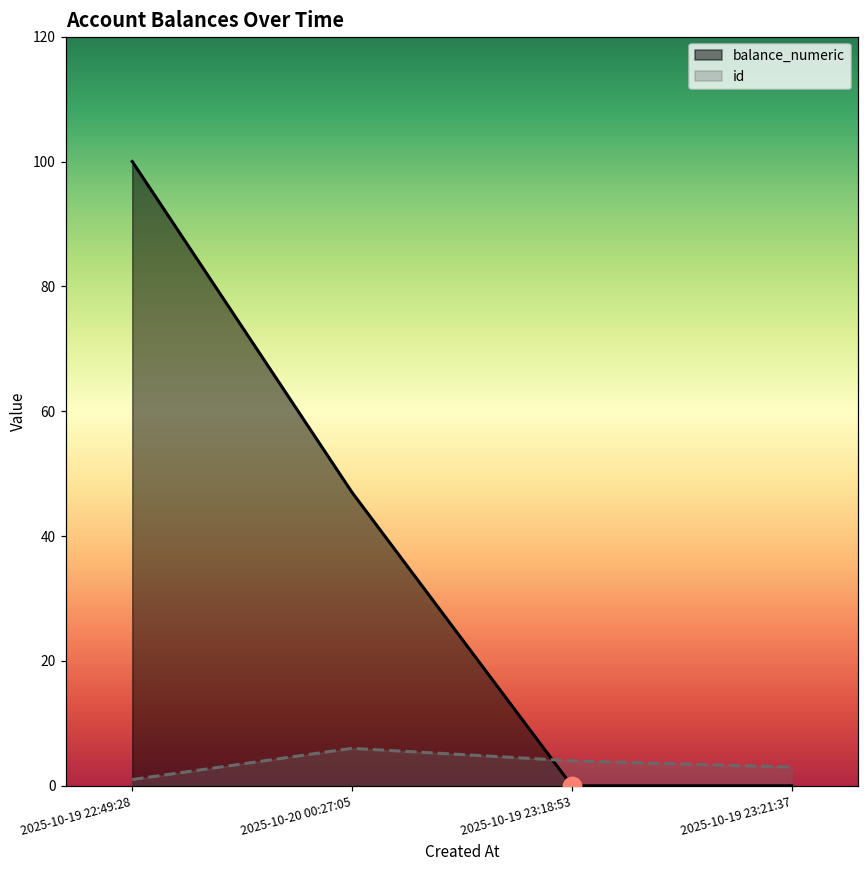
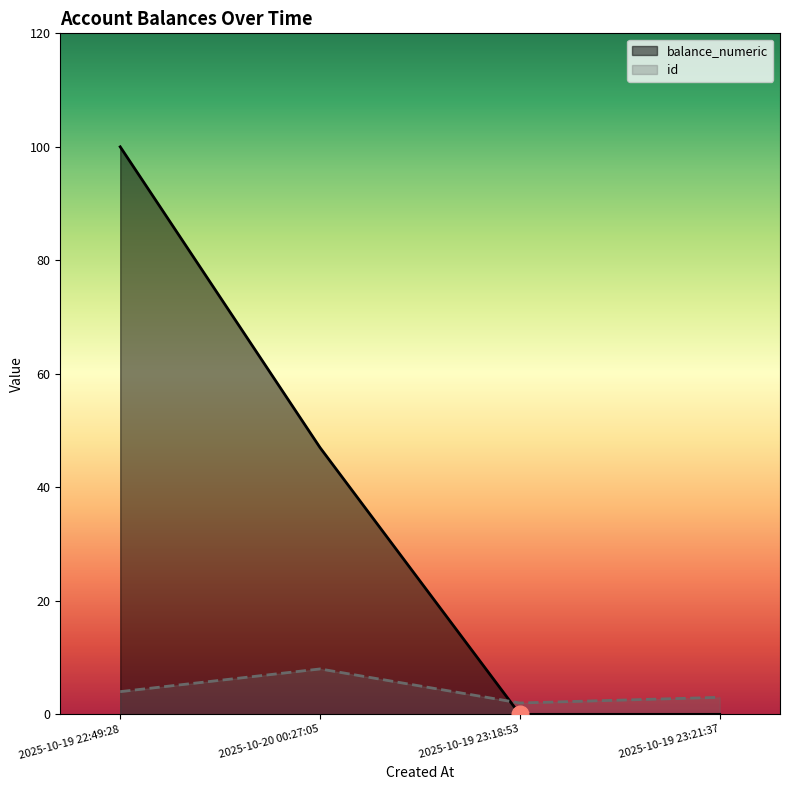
id, 2025-10-19 22:49:28: 1 -> 4
id, 2025-10-20 00:27:05: 6 -> 8
id, 2025-10-19 23:18:53: 4 -> 2
